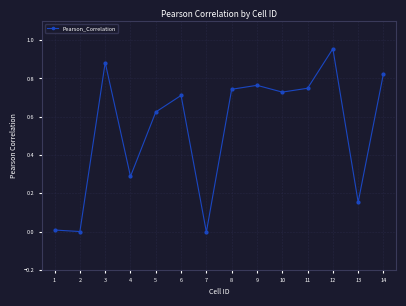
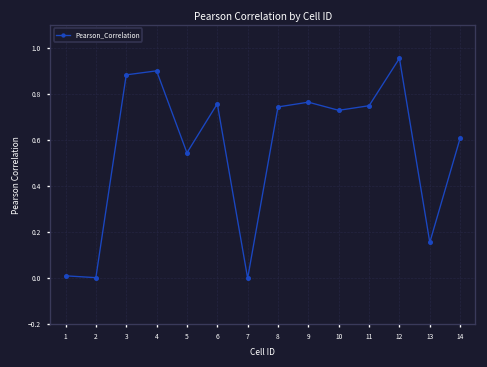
4: 0.29 -> 0.90
5: 0.62 -> 0.54
6: 0.71 -> 0.76
14: 0.83 -> 0.61
